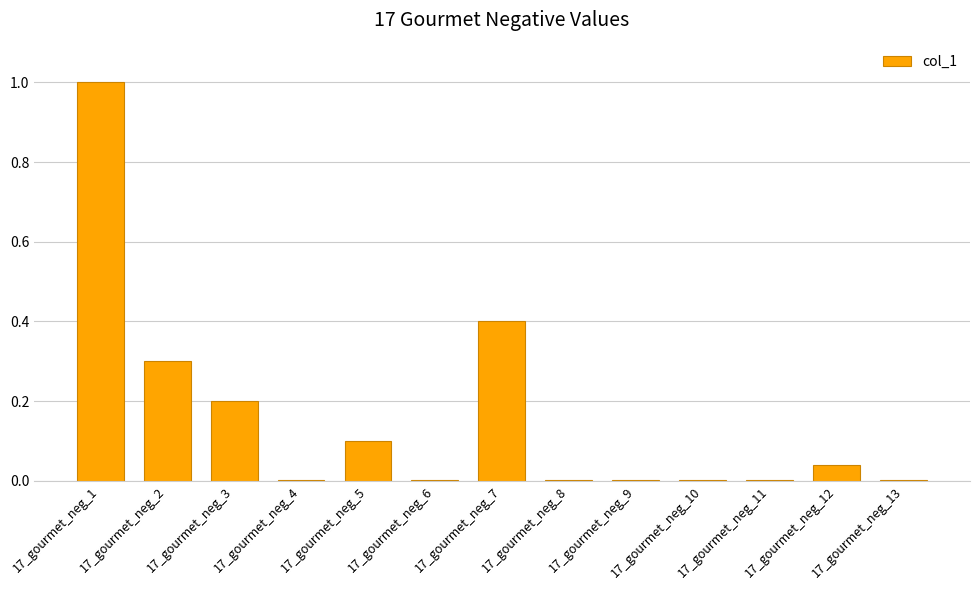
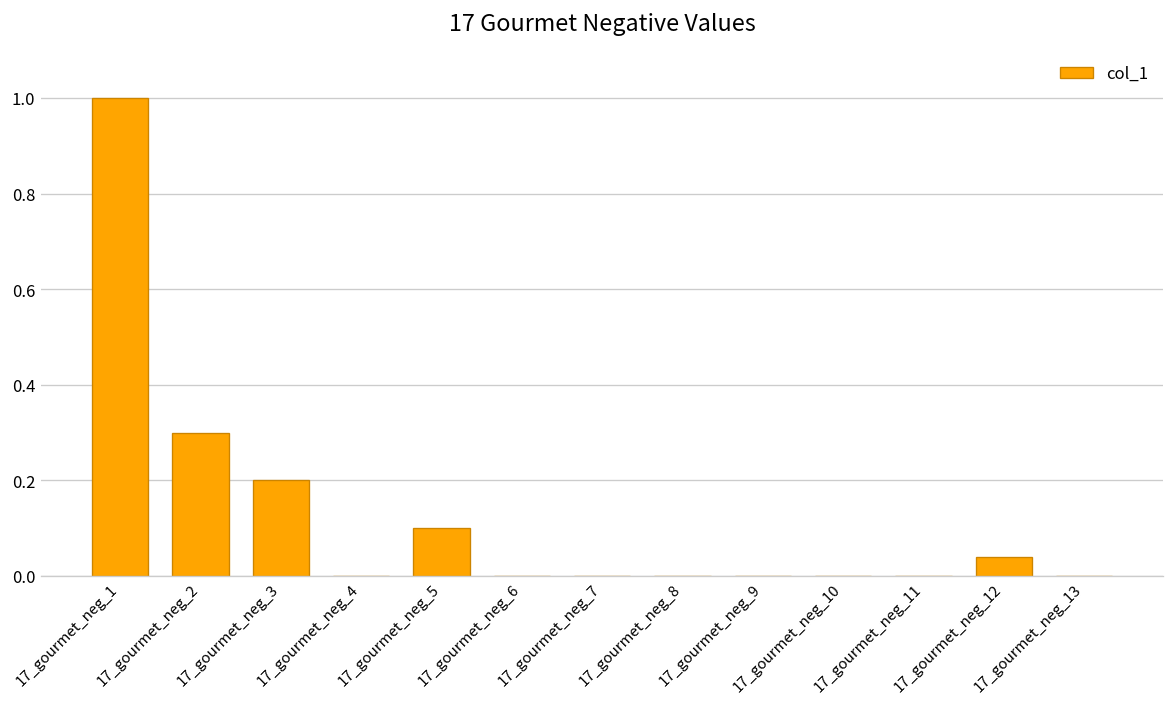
17_gourmet_neg_7: 0.40 -> 0.00
